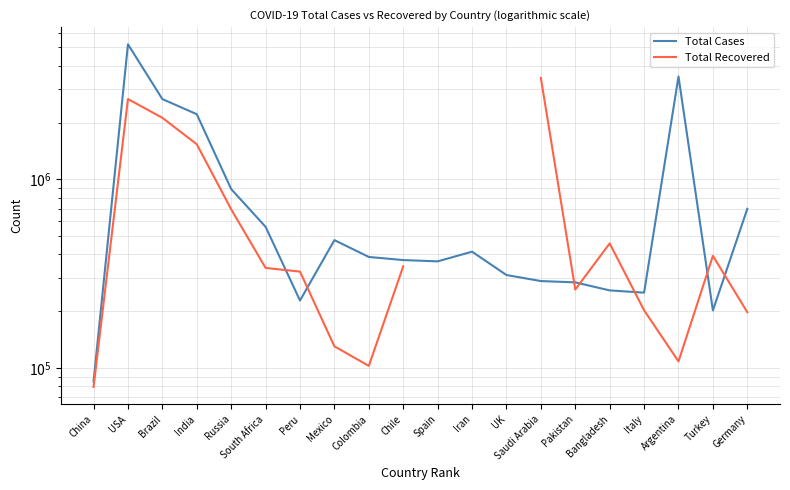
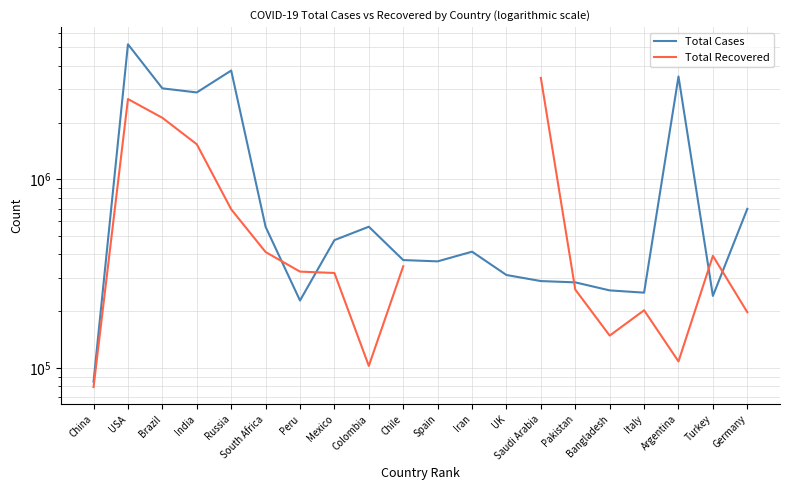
Total Cases, Brazil: 2700000 -> 3000000
Total Cases, India: 2200000 -> 2900000
Total Cases, Russia: 900000 -> 3800000
Total Recovered, South Africa: 340000 -> 410000
Total Recovered, Mexico: 130000 -> 320000
Total Cases, Colombia: 390000 -> 560000
Total Recovered, Bangladesh: 460000 -> 150000
Total Cases, Turkey: 200000 -> 240000
